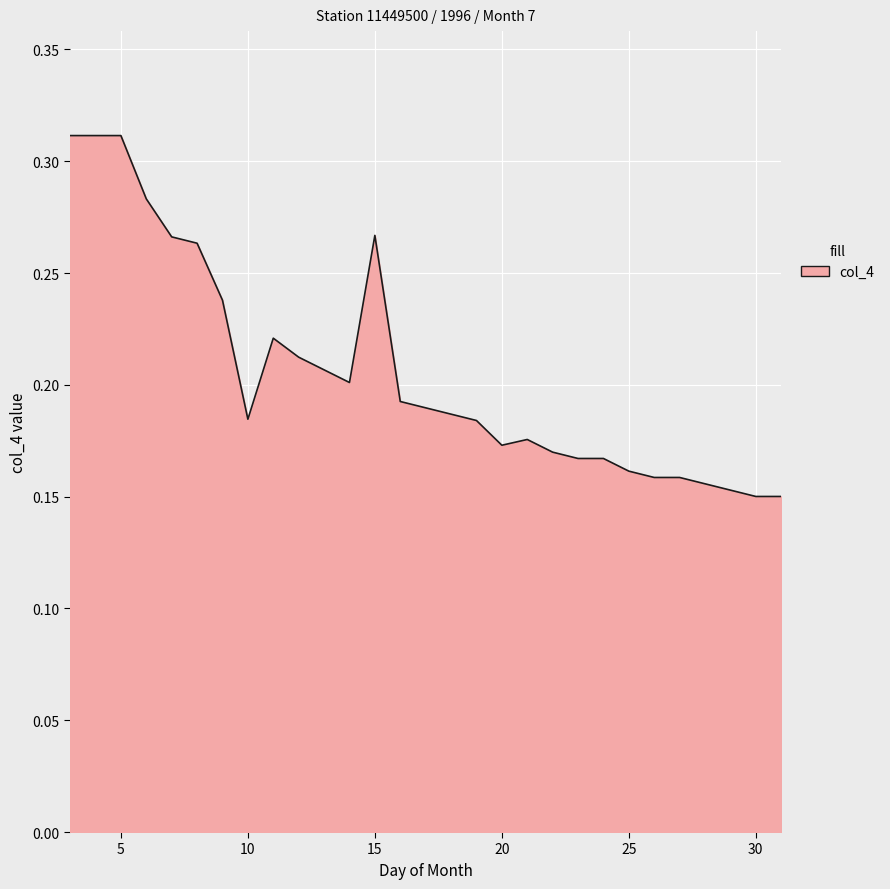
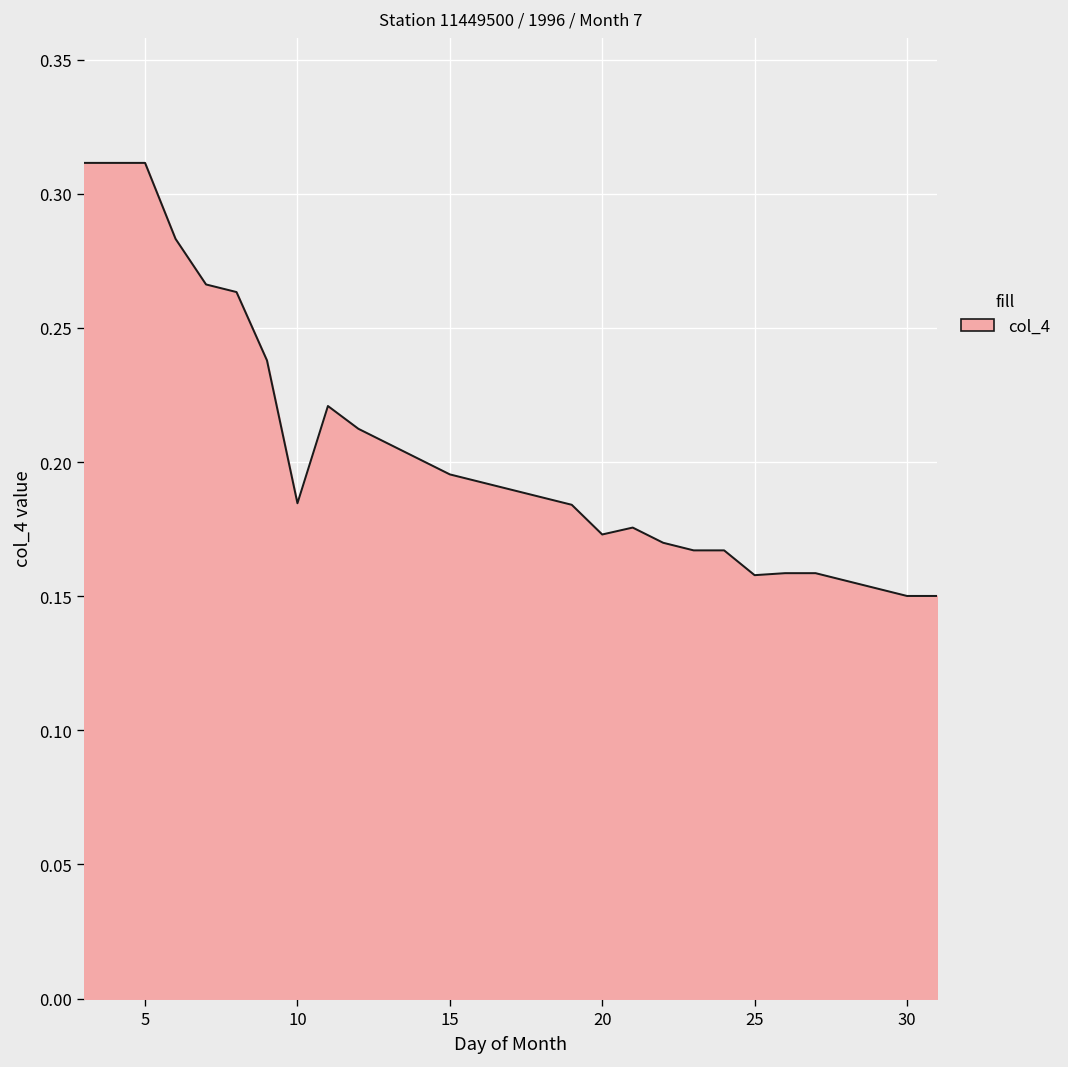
15: 0.267 -> 0.195
25: 0.161 -> 0.158
